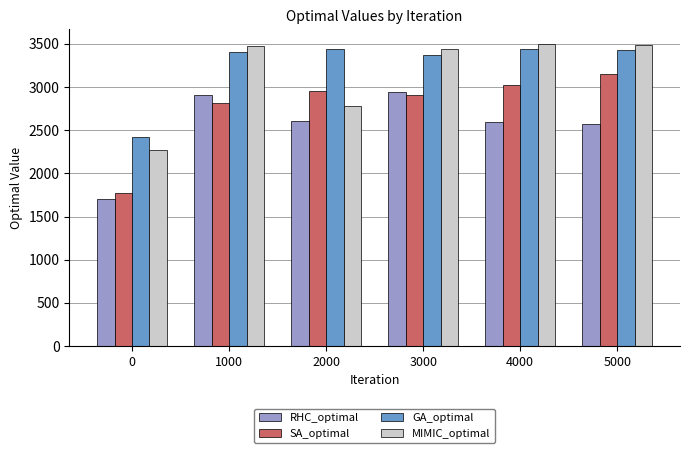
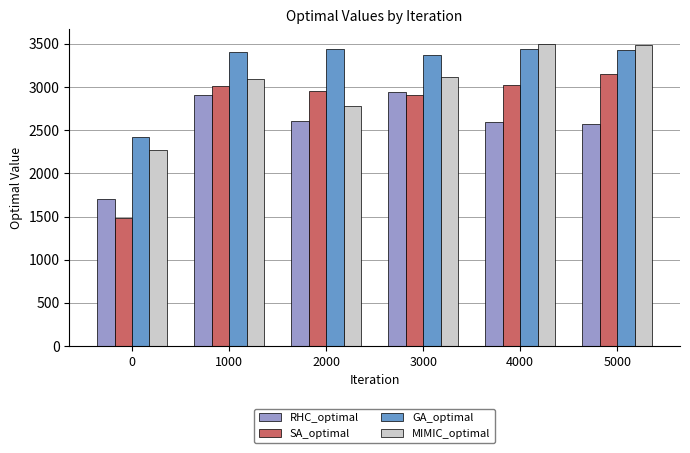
SA_optimal, 0: 1800 -> 1500
SA_optimal, 1000: 2800 -> 3000
MIMIC_optimal, 1000: 3500 -> 3100
MIMIC_optimal, 3000: 3400 -> 3100
